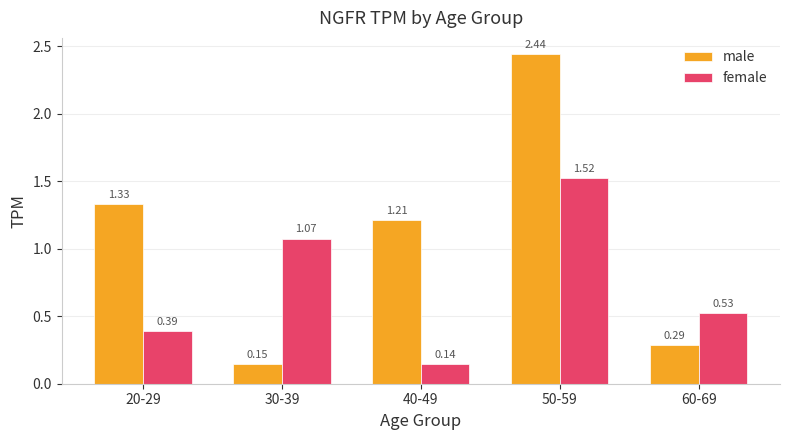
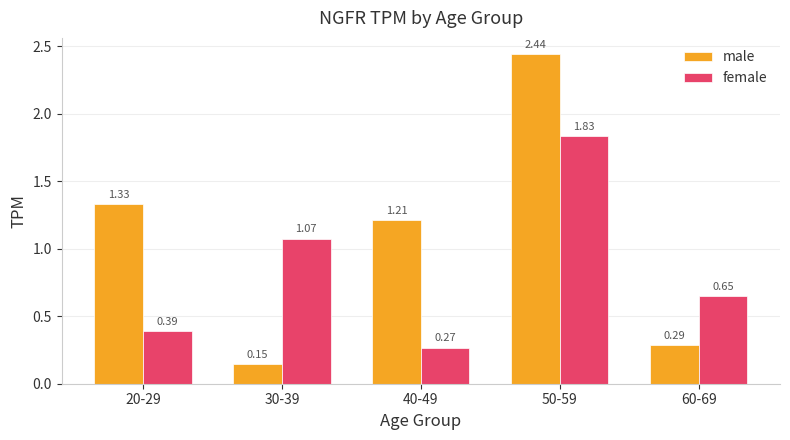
female, 40-49: 0.14 -> 0.27
female, 50-59: 1.52 -> 1.83
female, 60-69: 0.53 -> 0.65
